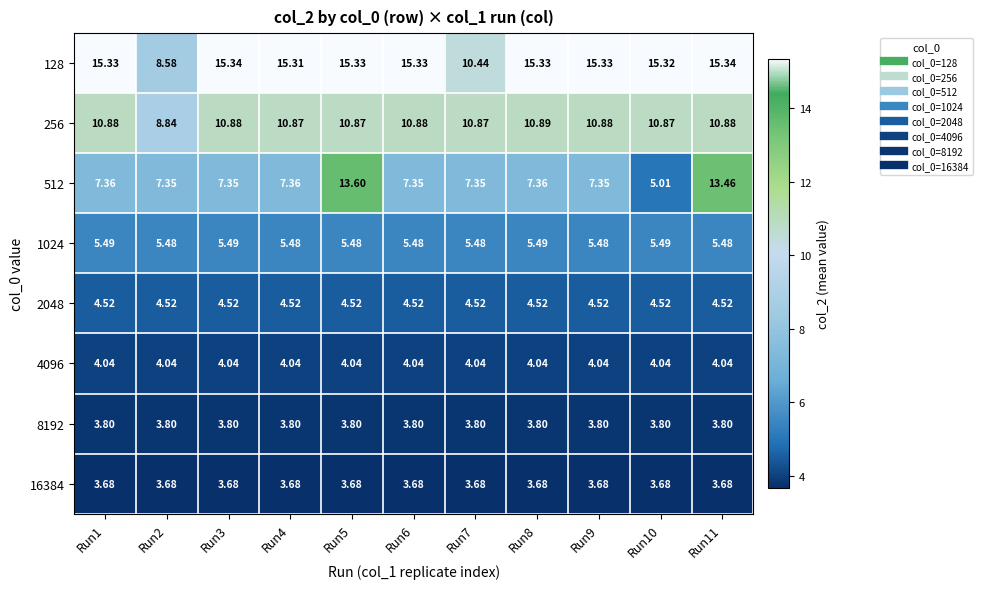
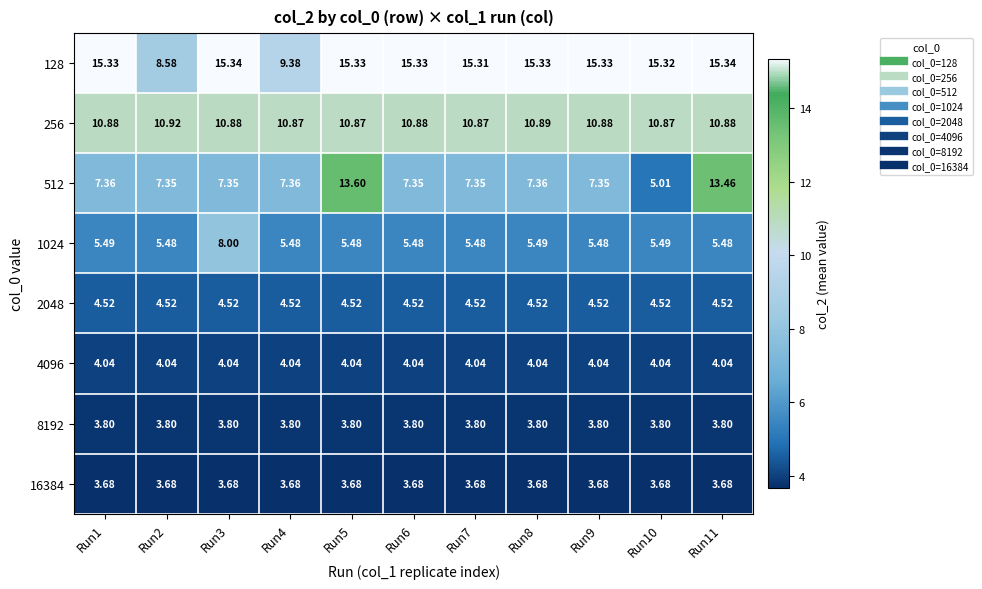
128, Run4: 15.31 -> 9.38
128, Run7: 10.44 -> 15.31
256, Run2: 8.84 -> 10.92
1024, Run3: 5.49 -> 8.00
